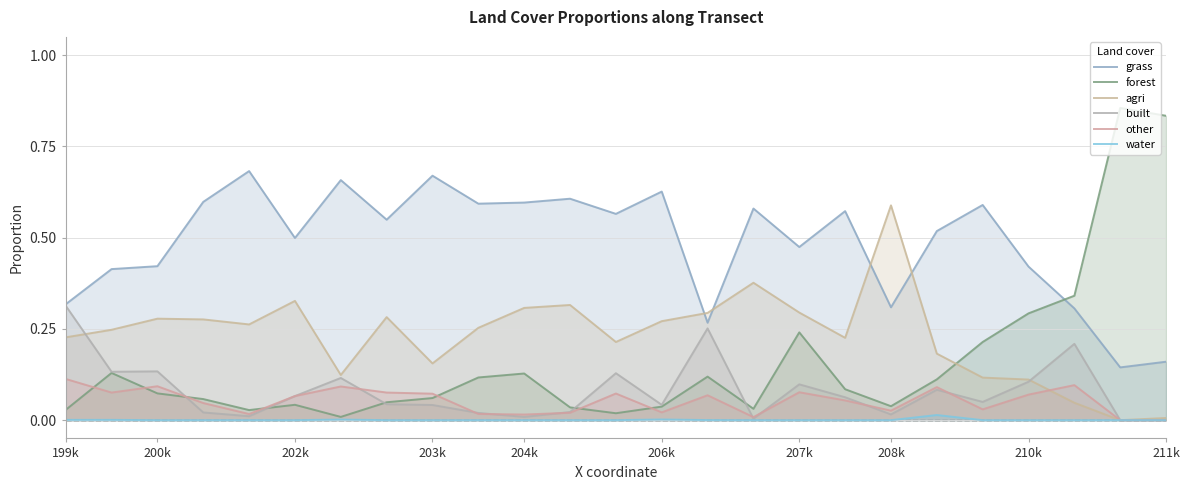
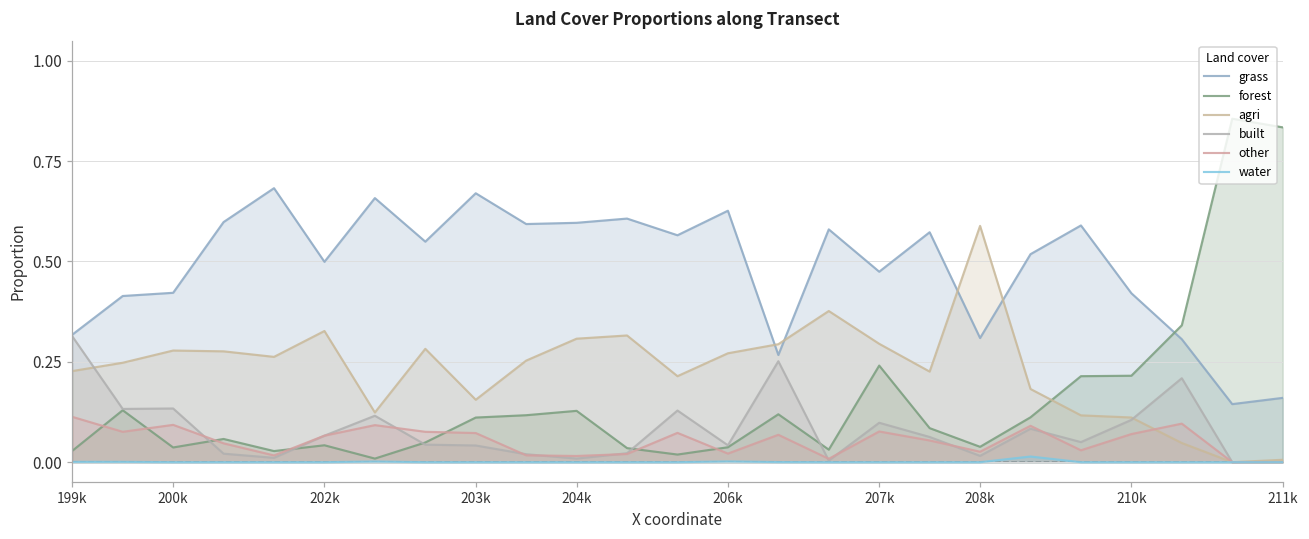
forest, 200k: 0.07 -> 0.04
forest, 203k: 0.06 -> 0.11
forest, 210k: 0.29 -> 0.22
